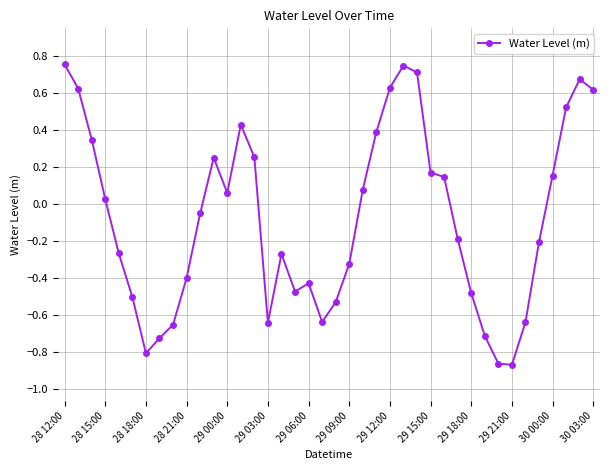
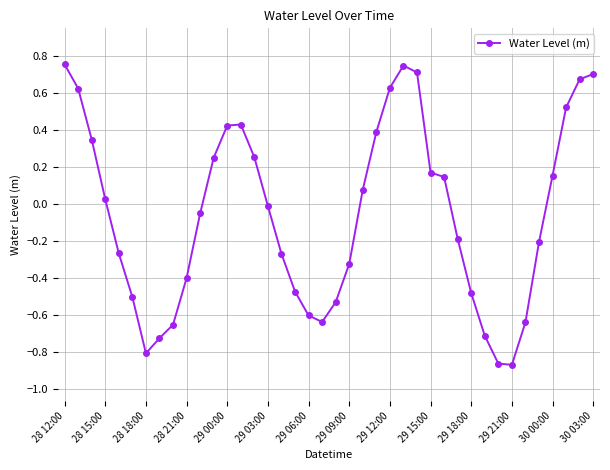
29 00:00: 0.06 -> 0.43
29 03:00: -0.64 -> -0.01
29 06:00: -0.43 -> -0.60
30 03:00: 0.62 -> 0.70
